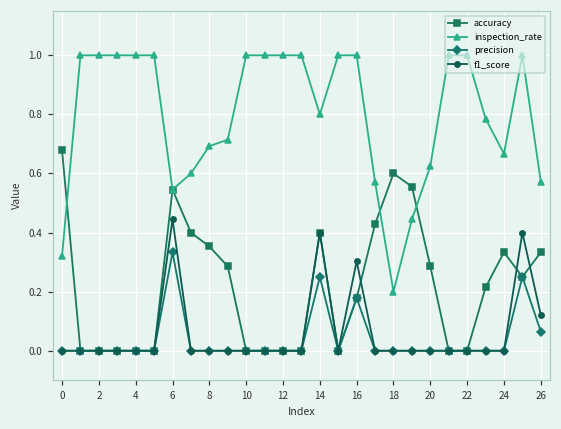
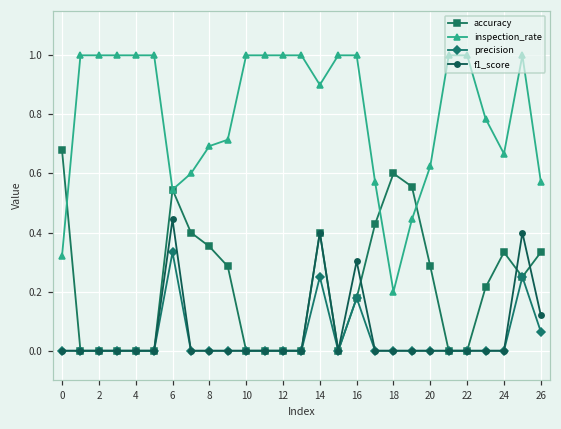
inspection_rate, 14: 0.8 -> 0.9
